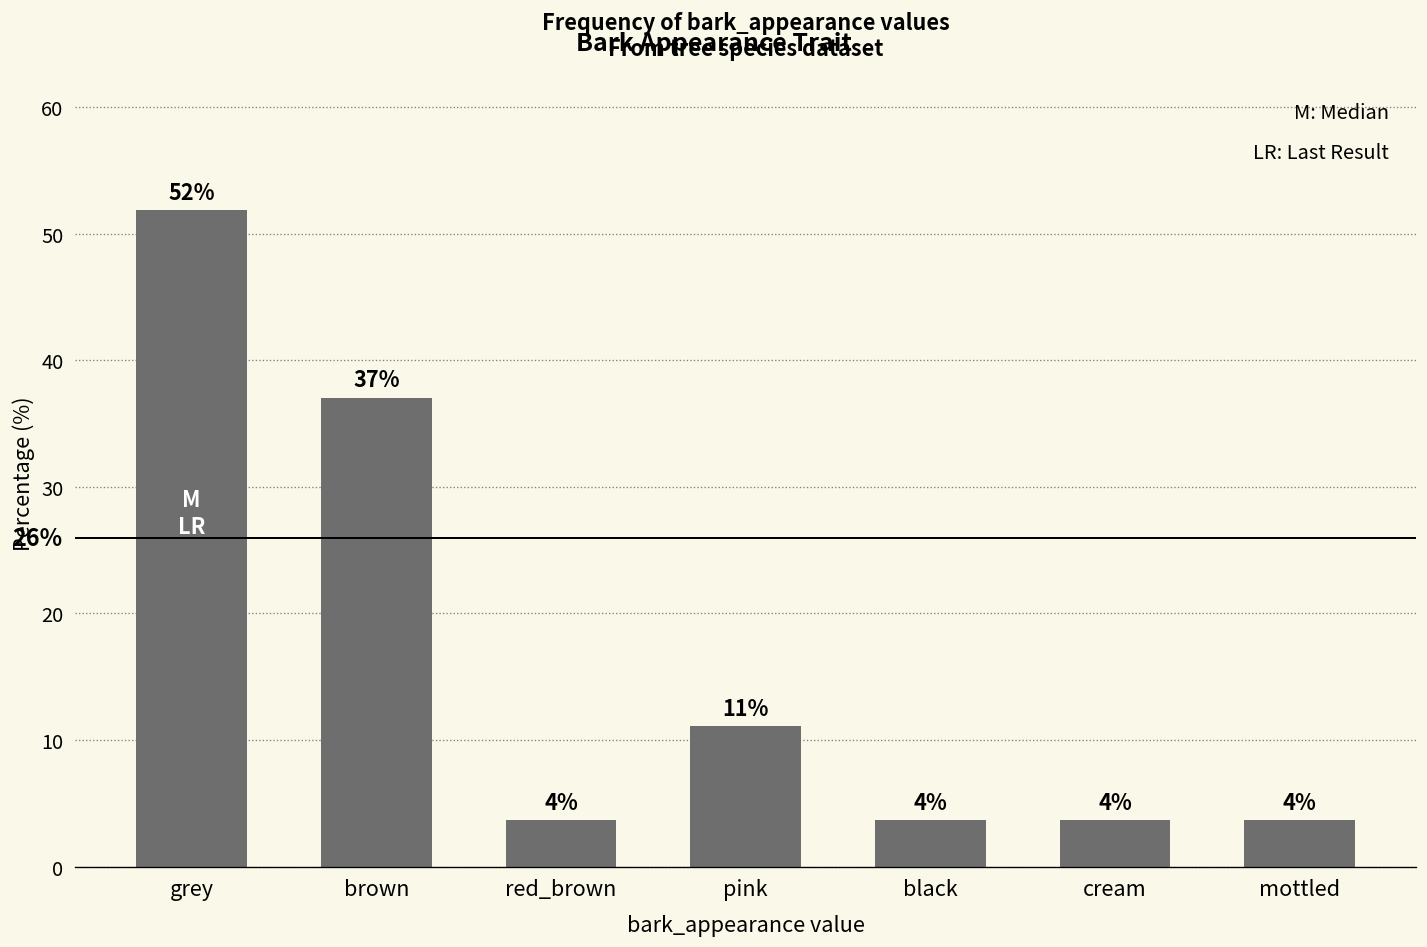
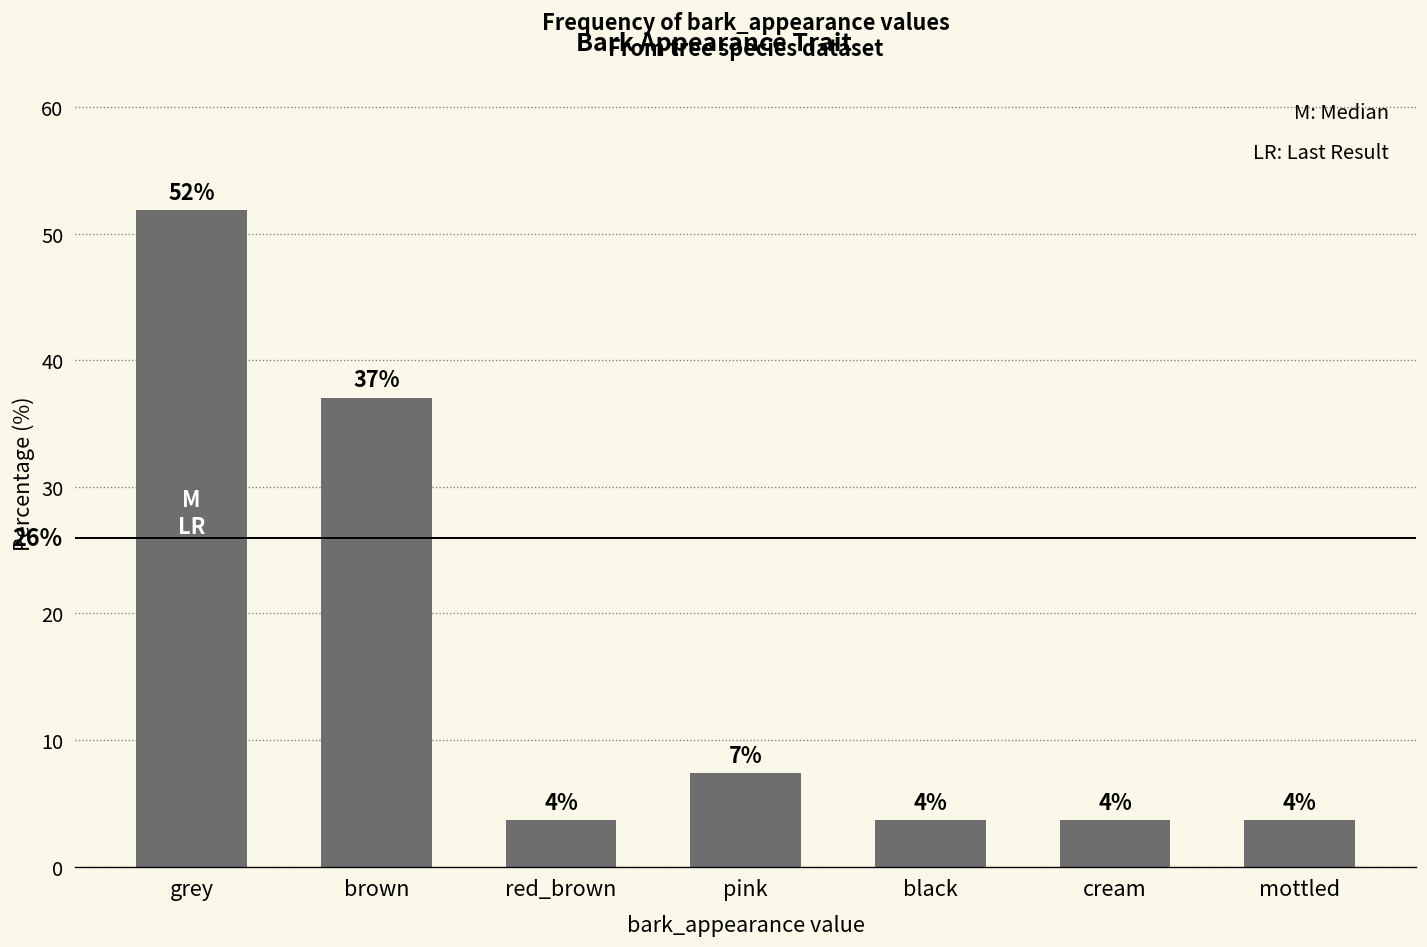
pink: 11% -> 7%
